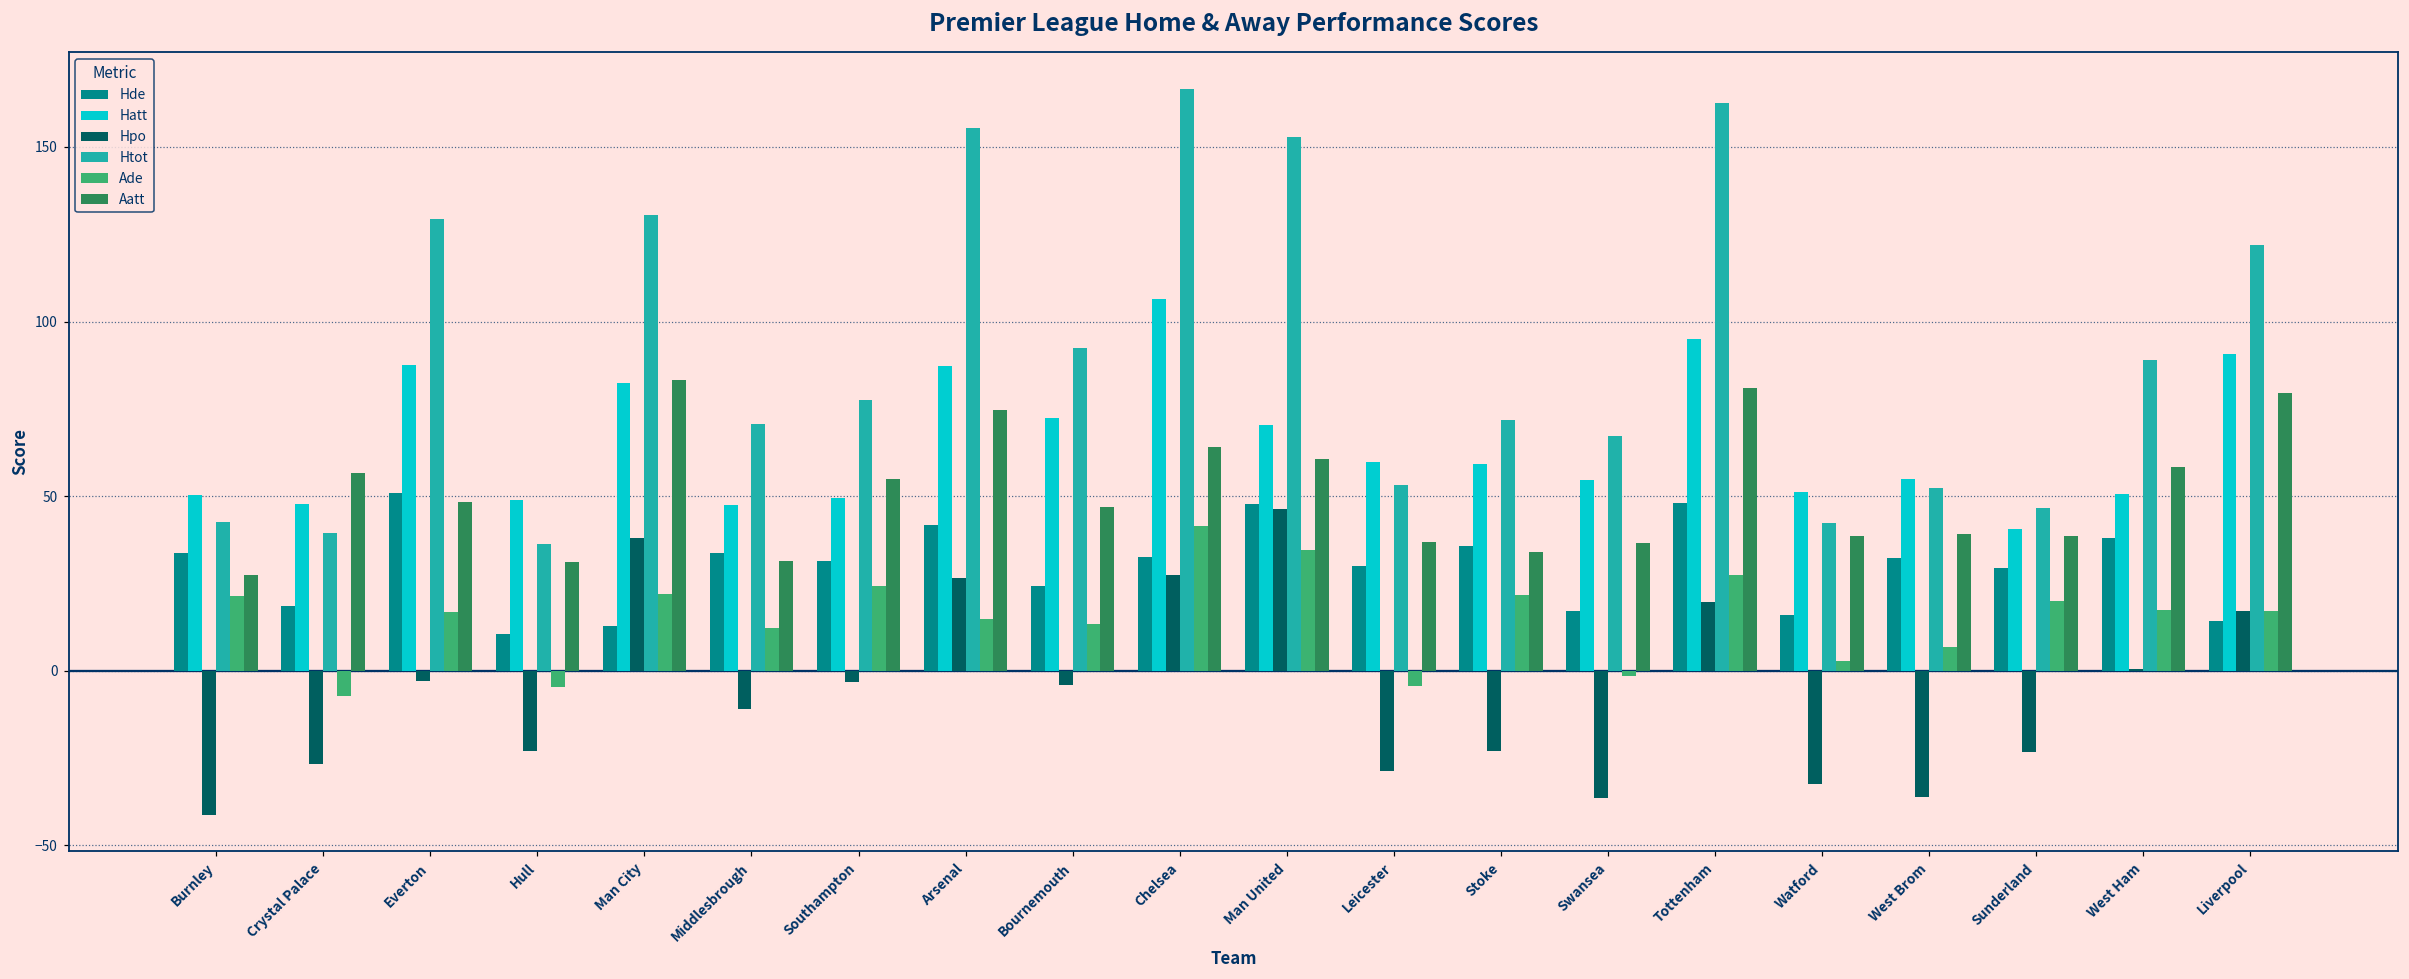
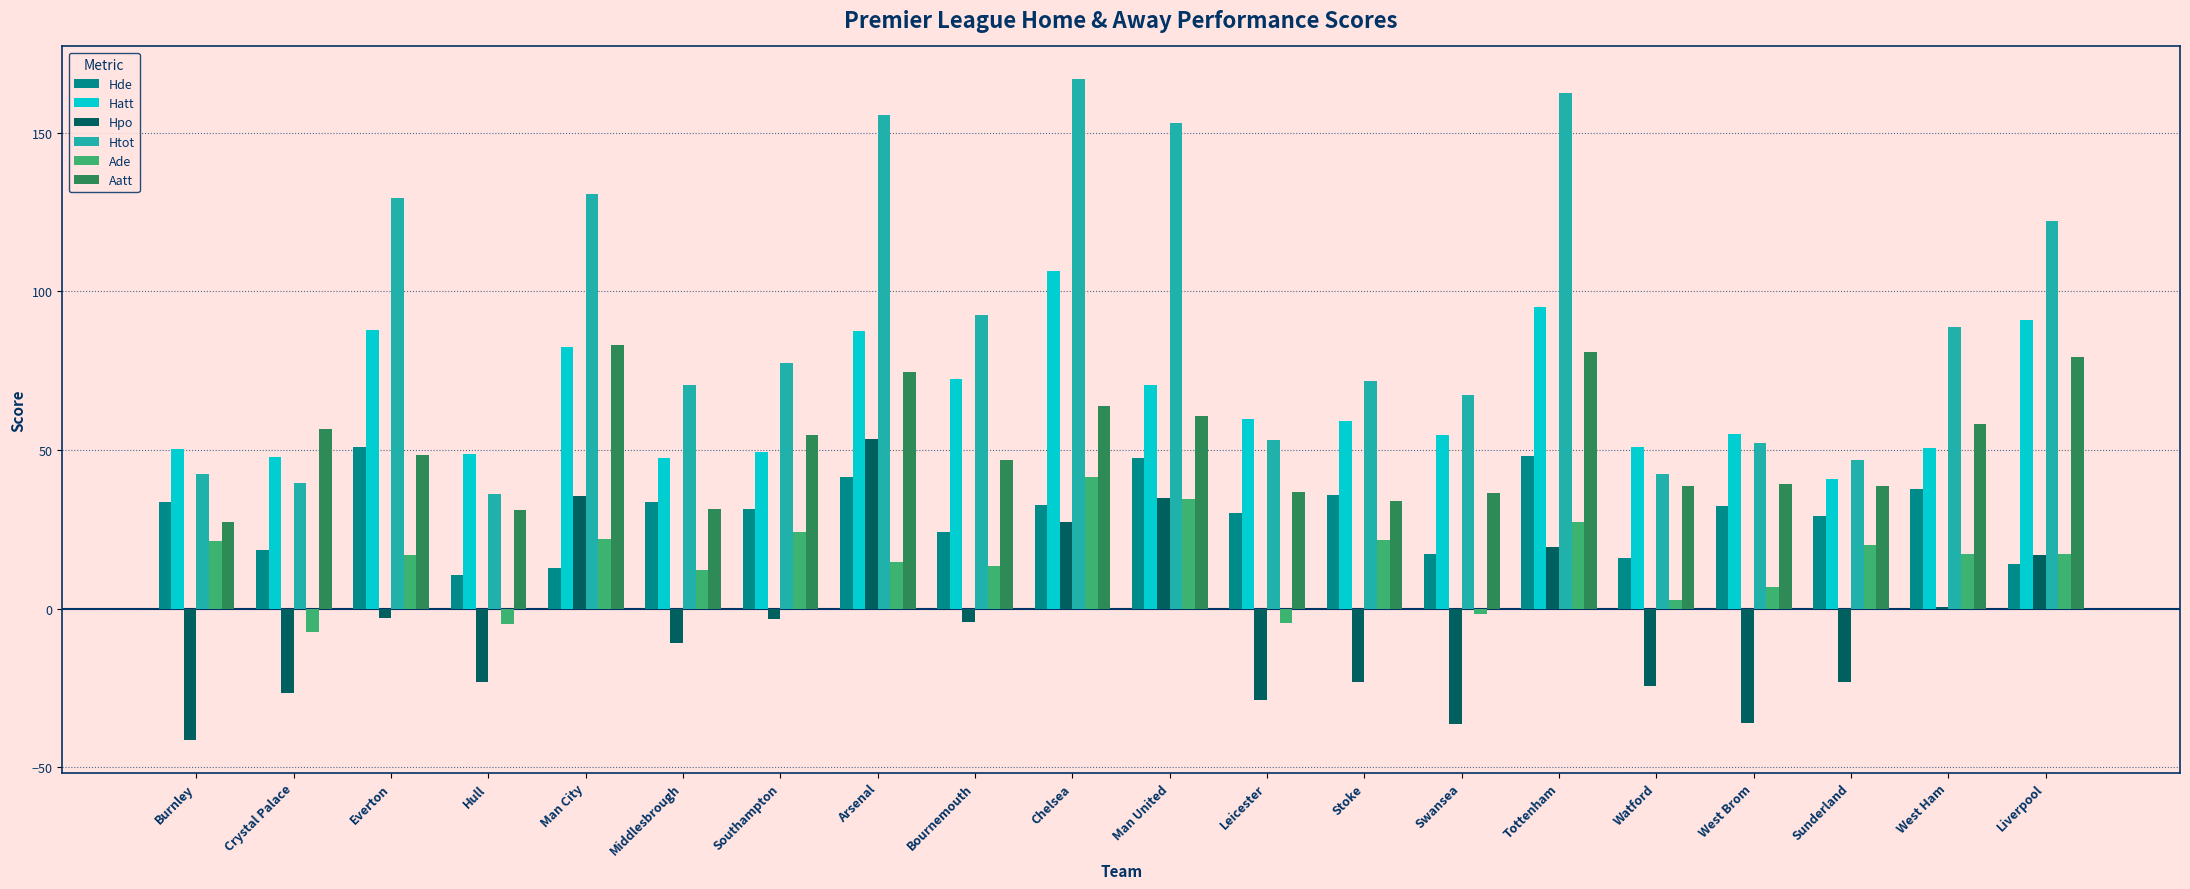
Hpo, Man City: 38 -> 35
Hpo, Arsenal: 26 -> 53
Hpo, Man United: 46 -> 35
Hpo, Watford: -33 -> -25
